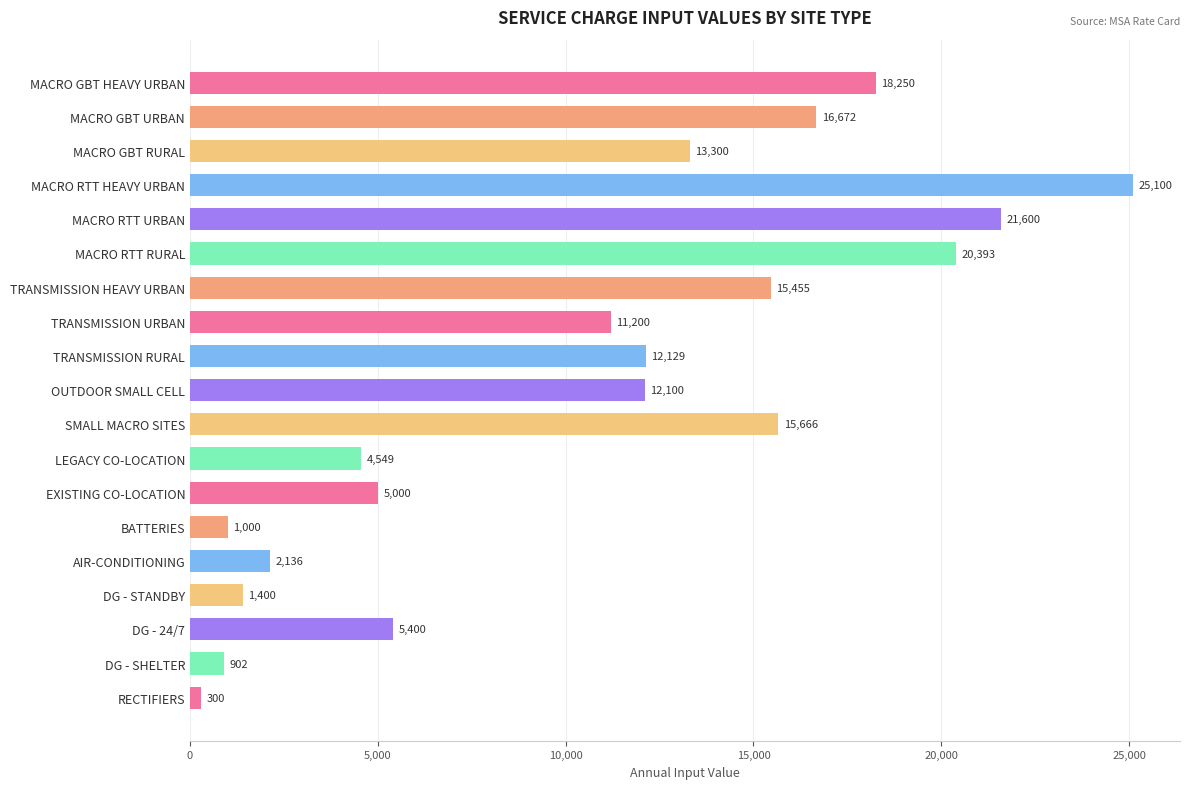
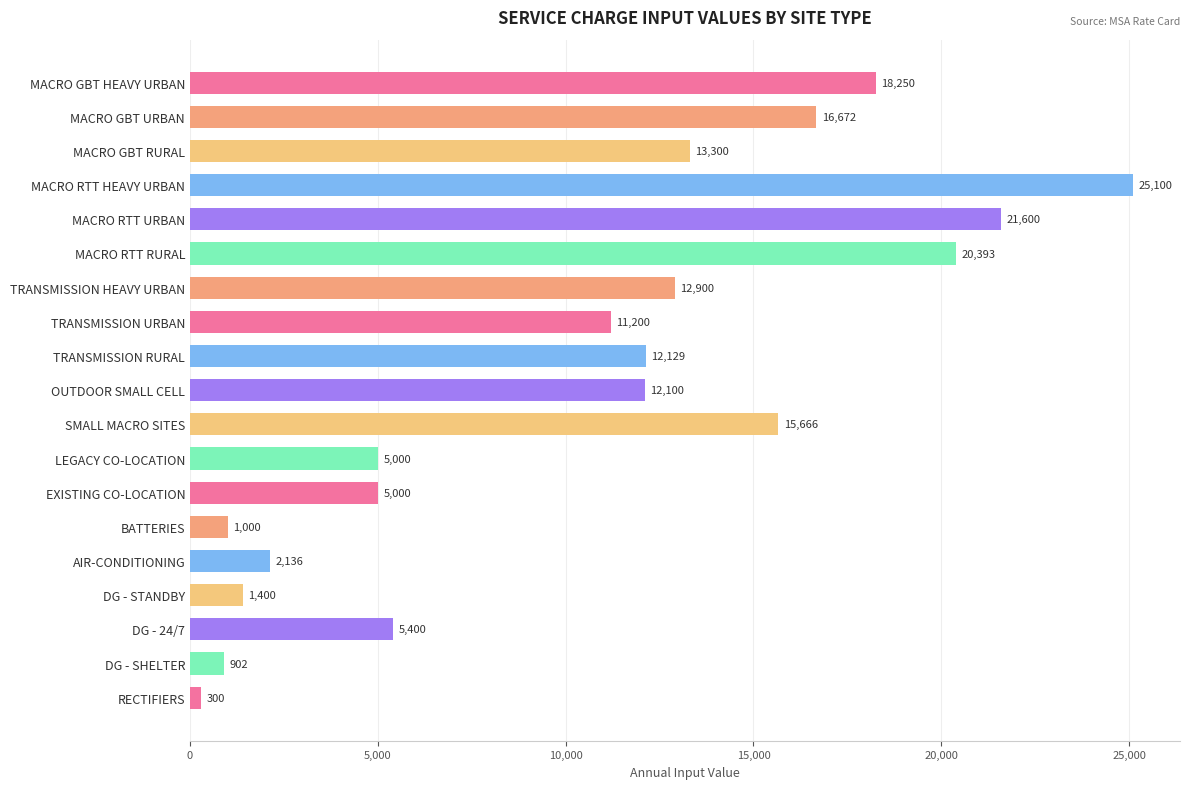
TRANSMISSION HEAVY URBAN: 15,455 -> 12,900
LEGACY CO-LOCATION: 4,549 -> 5,000
